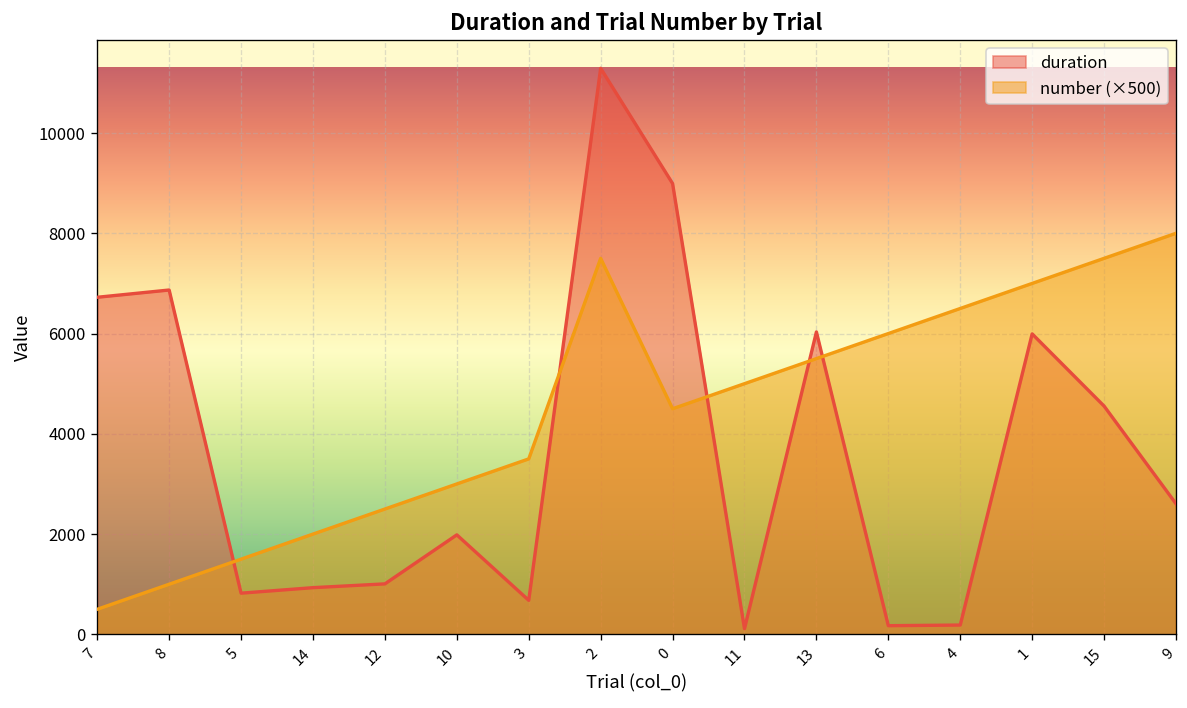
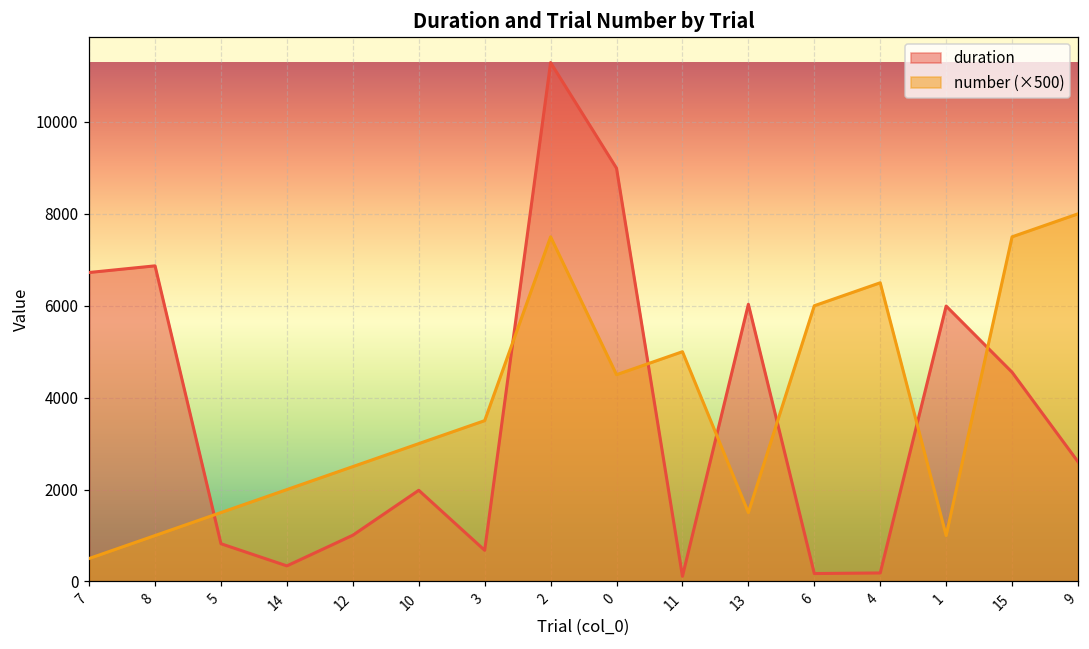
duration, 14: 900 -> 300
number (×500), 13: 5500 -> 1500
number (×500), 1: 7000 -> 1000
